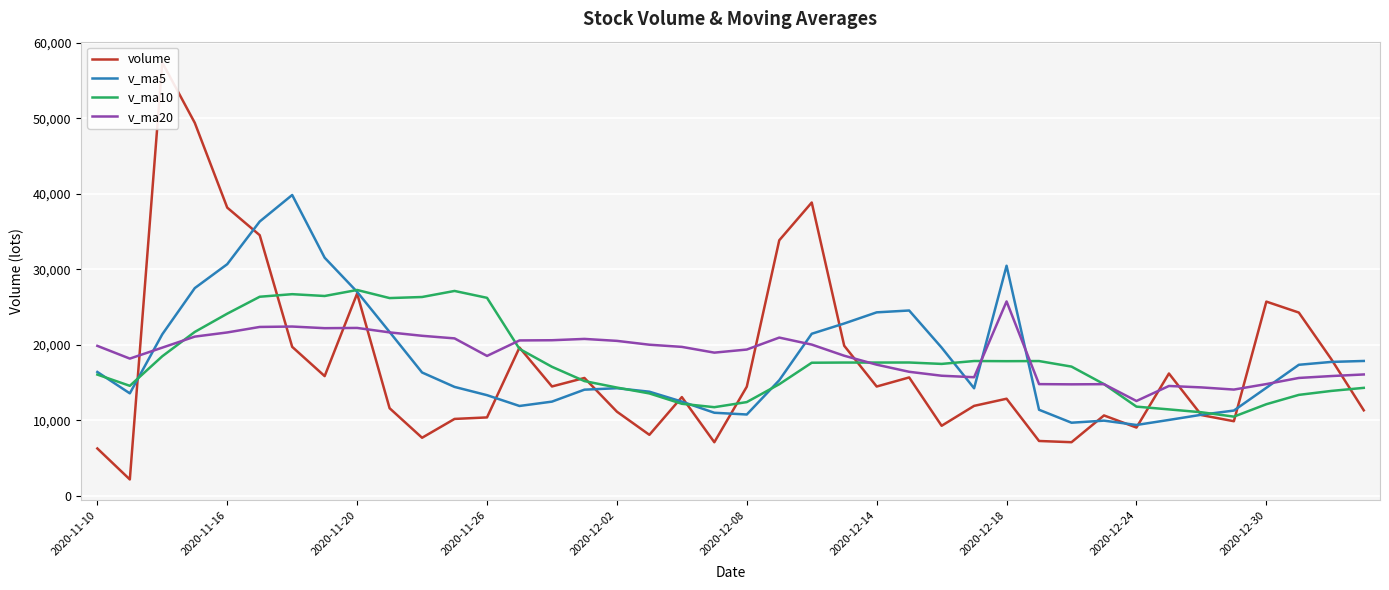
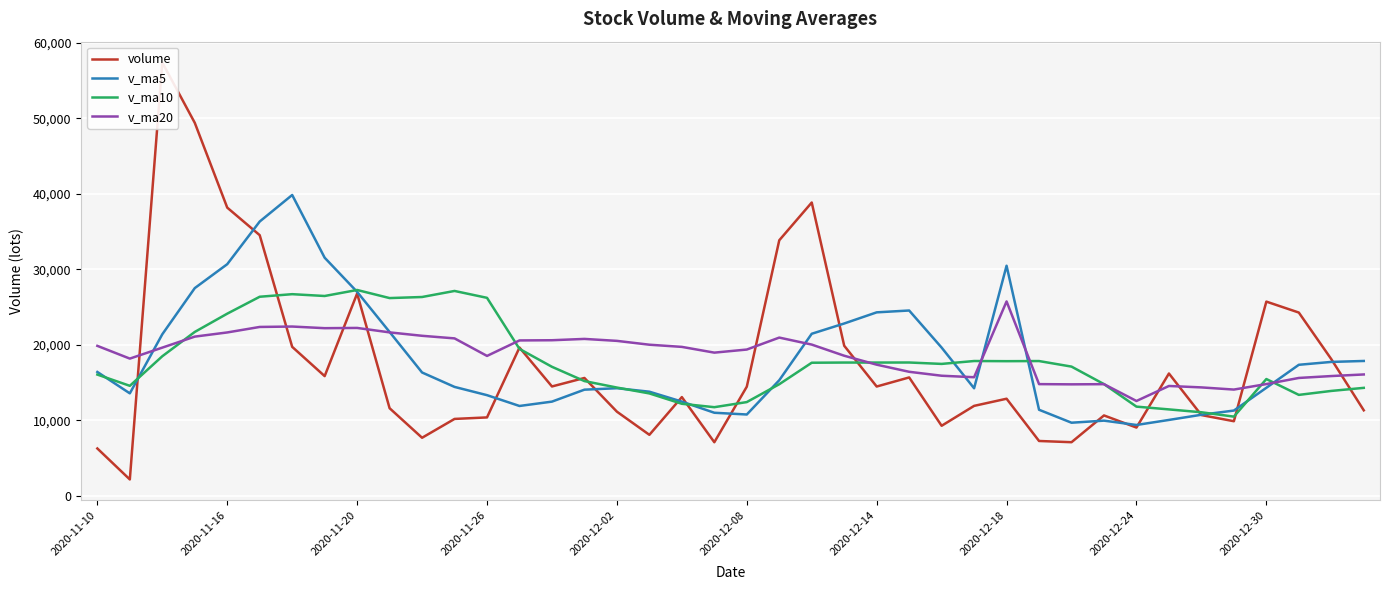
v_ma10, 2020-12-30: 12,000 -> 15,000
